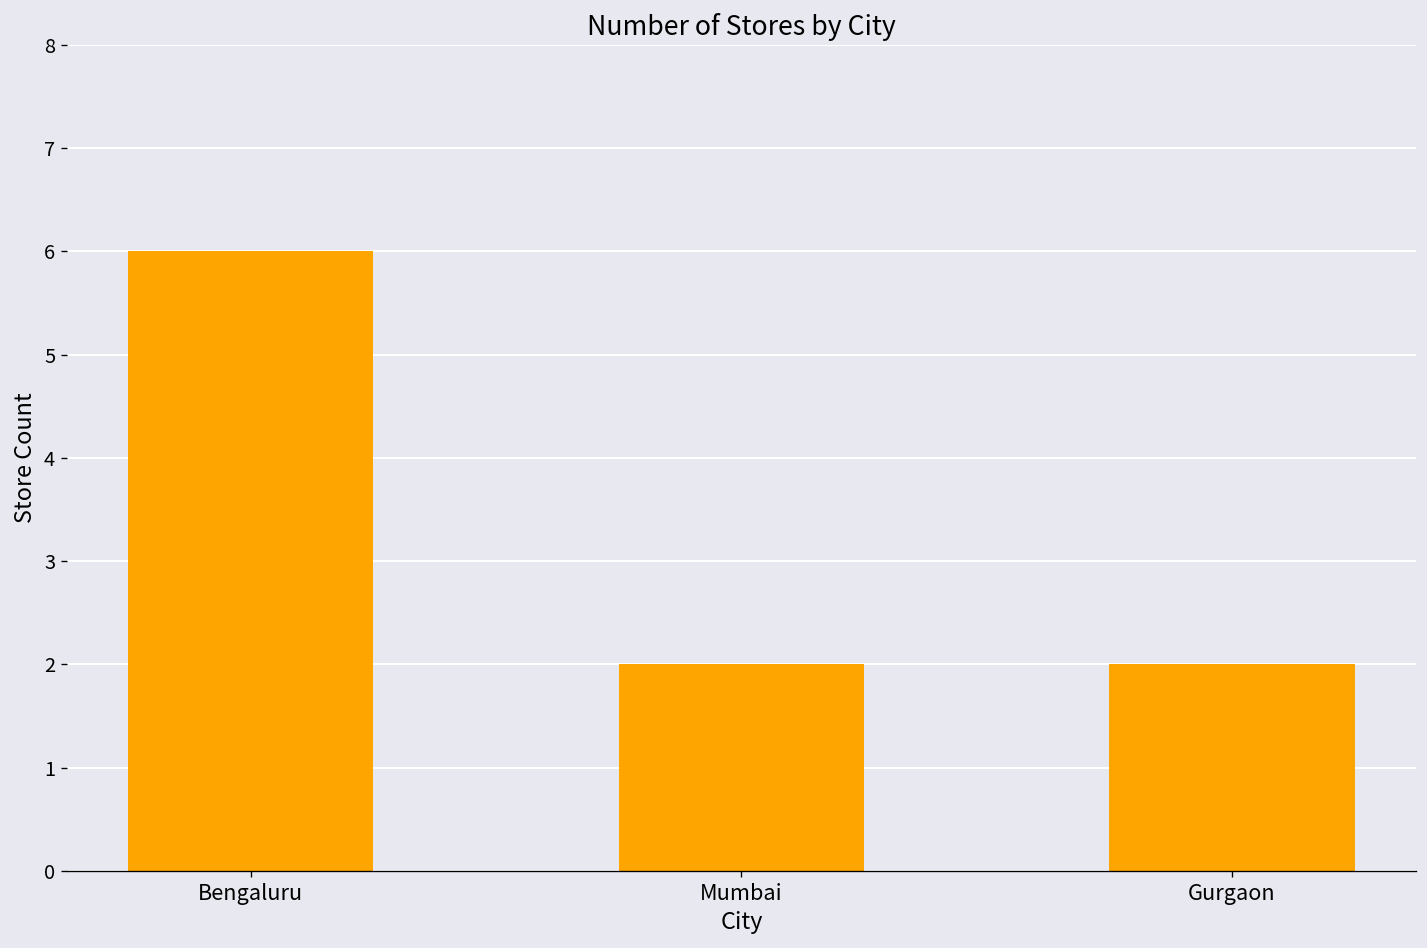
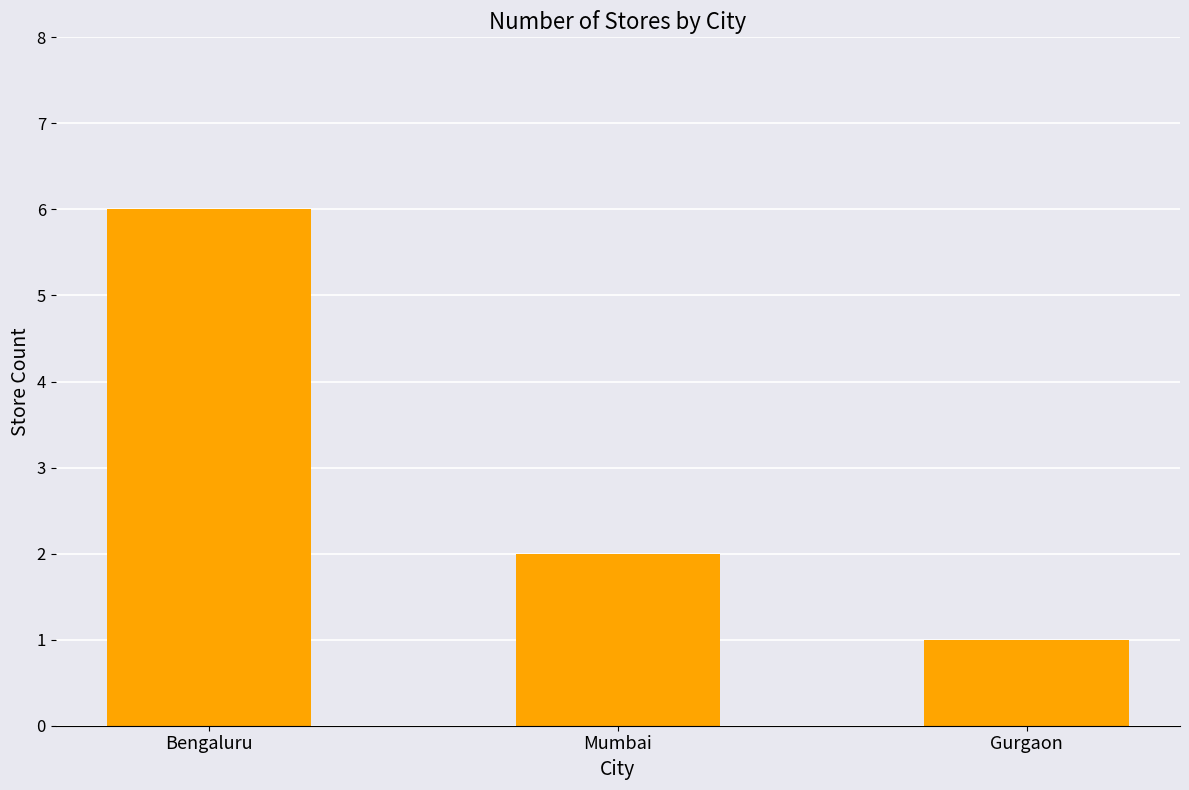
Gurgaon: 2 -> 1
